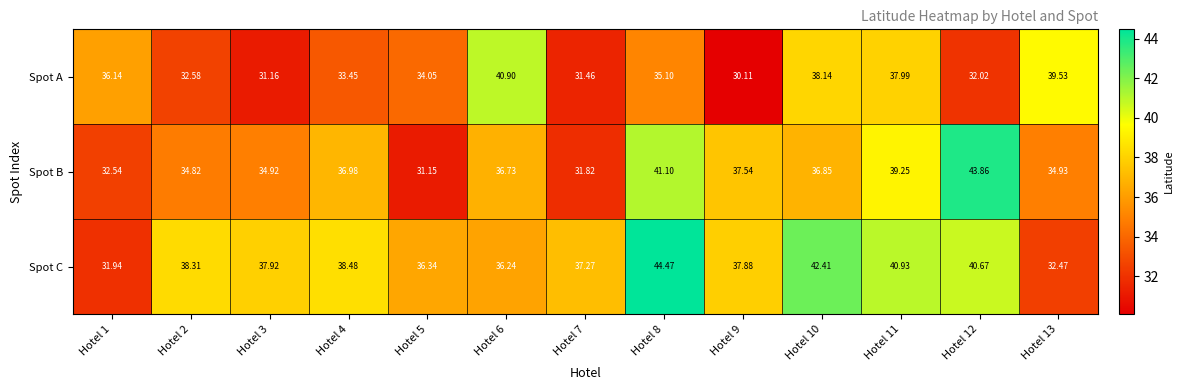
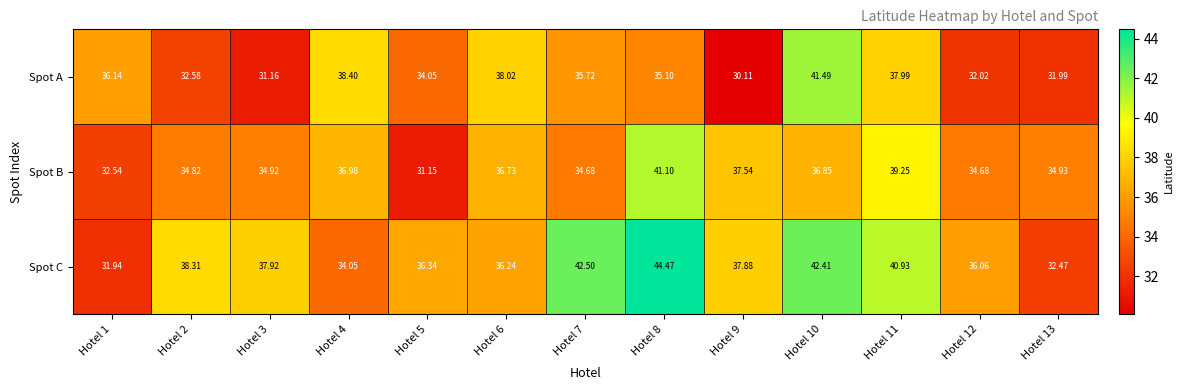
Spot A, Hotel 4: 33.45 -> 38.40
Spot A, Hotel 6: 40.90 -> 38.02
Spot A, Hotel 7: 31.46 -> 35.72
Spot A, Hotel 10: 38.14 -> 41.49
Spot A, Hotel 13: 39.53 -> 31.99
Spot B, Hotel 7: 31.82 -> 34.68
Spot B, Hotel 12: 43.86 -> 34.68
Spot C, Hotel 4: 38.48 -> 34.05
Spot C, Hotel 7: 37.27 -> 42.50
Spot C, Hotel 12: 40.67 -> 36.06
